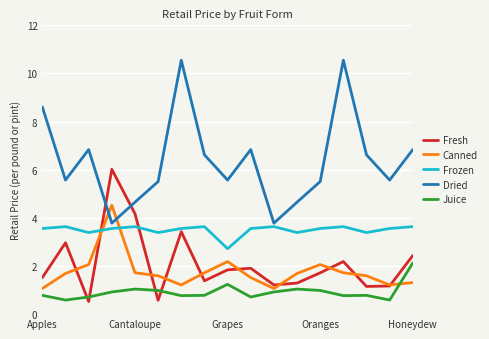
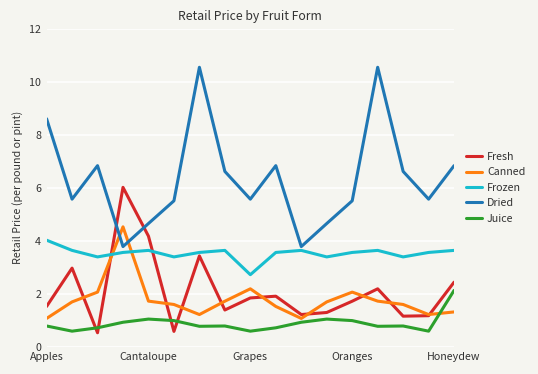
Frozen, Apples: 3.6 -> 4.0
Juice, Grapes: 1.2 -> 0.6
